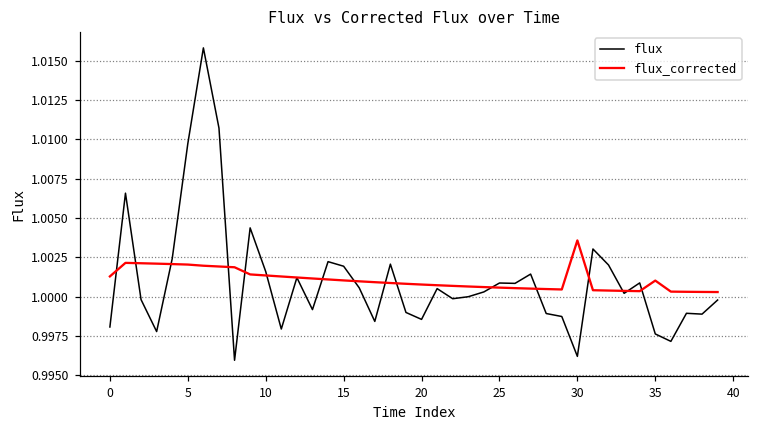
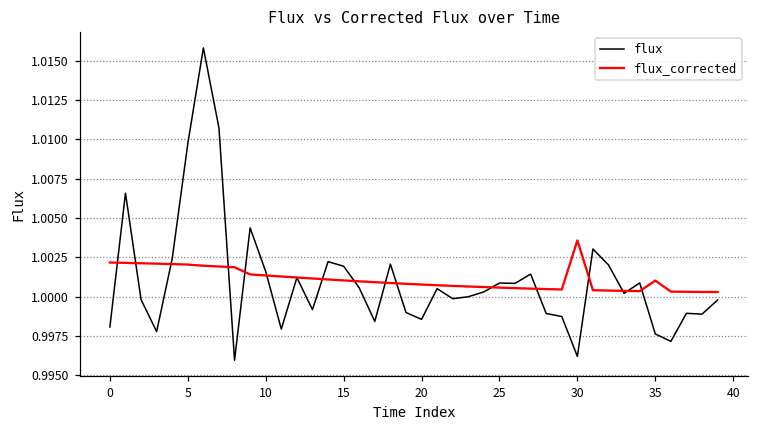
flux_corrected, 0: 1.0013 -> 1.0022
